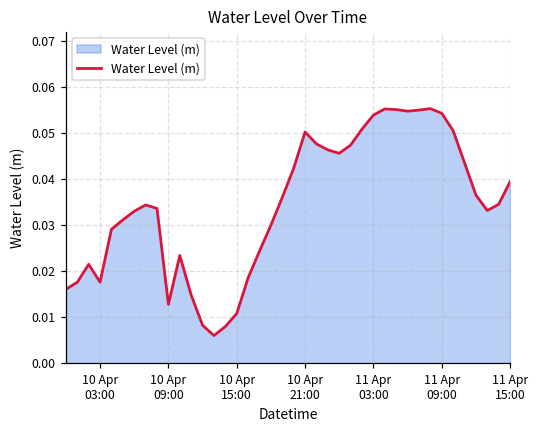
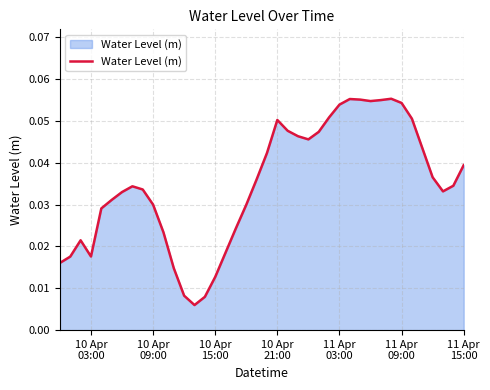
10 Apr 09:00: 0.013 -> 0.030
10 Apr 15:00: 0.011 -> 0.013
